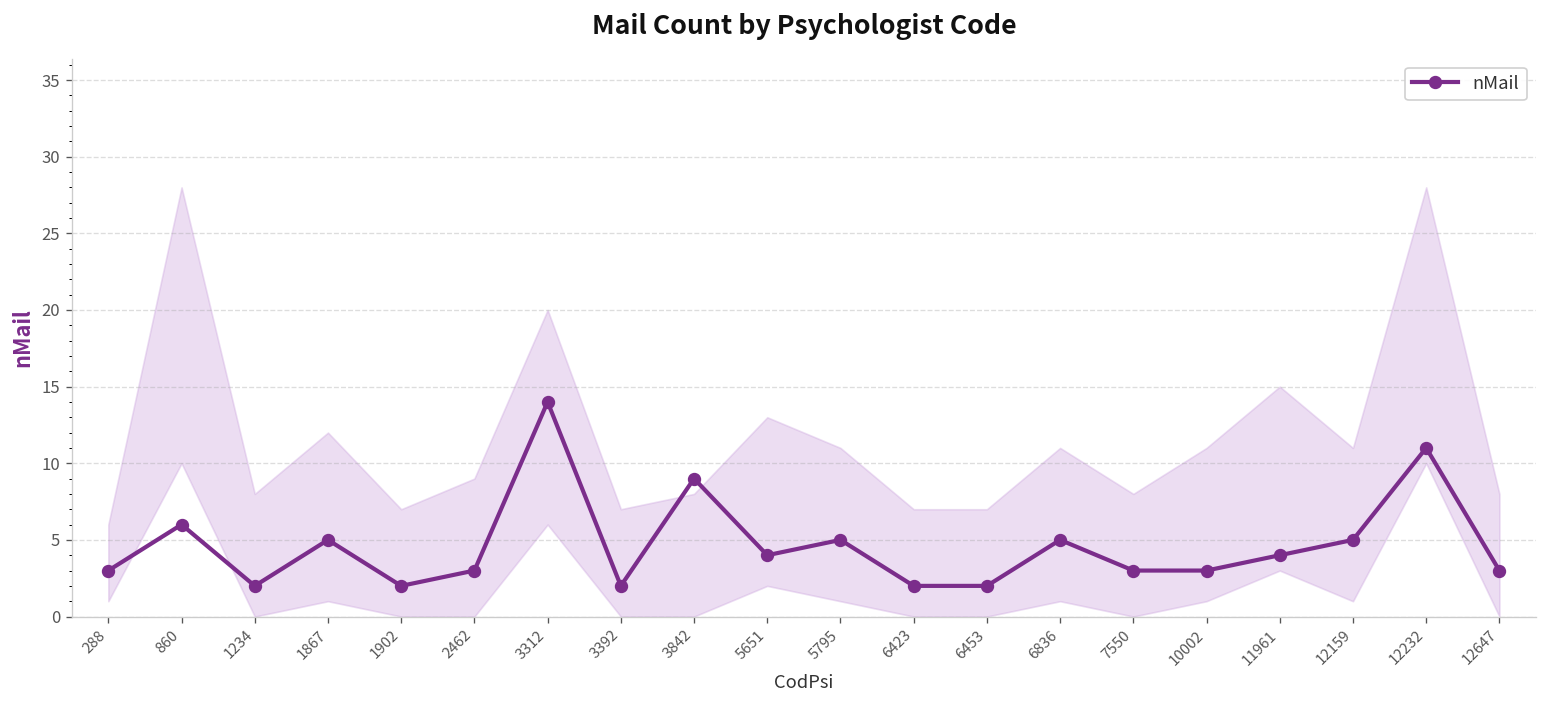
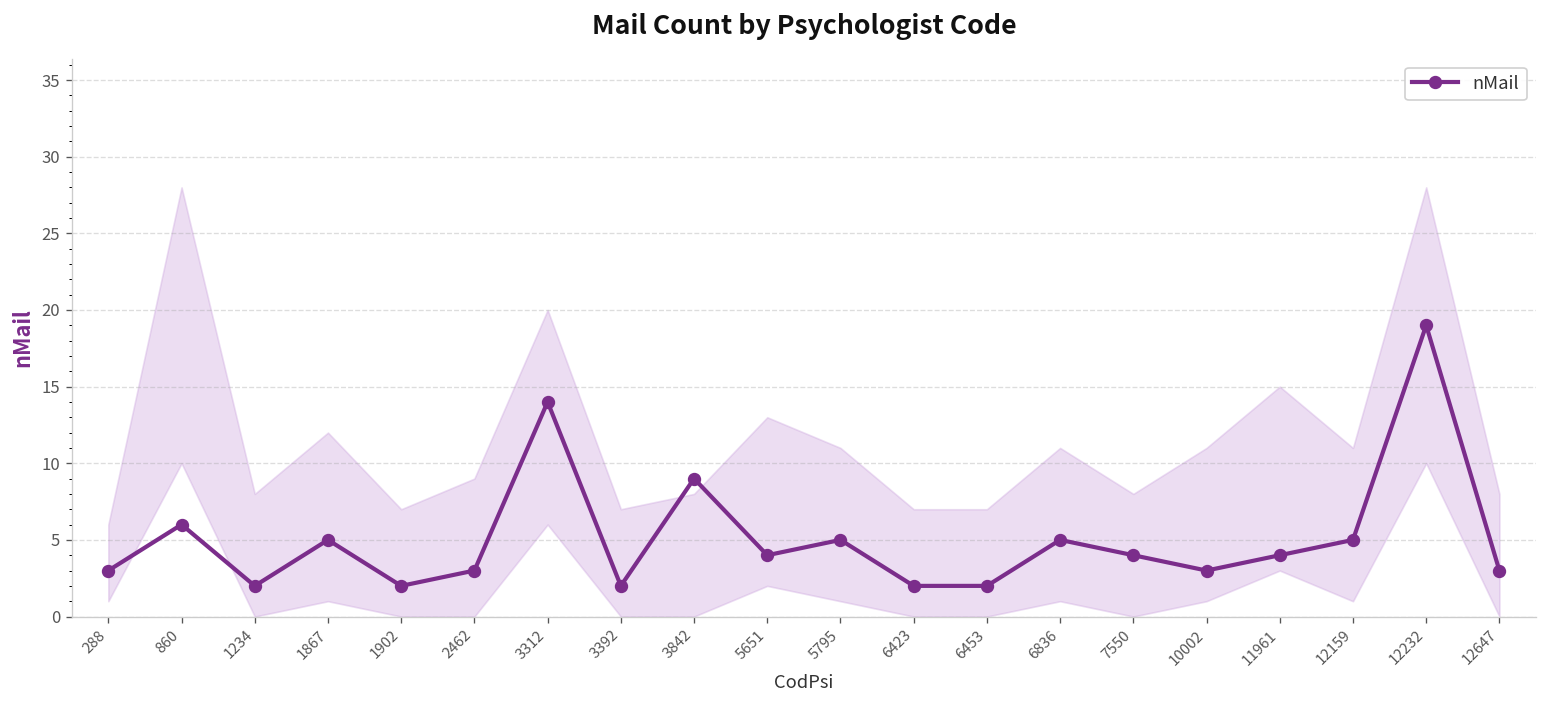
nMail, 7550: 3 -> 4
nMail, 12232: 11 -> 19
